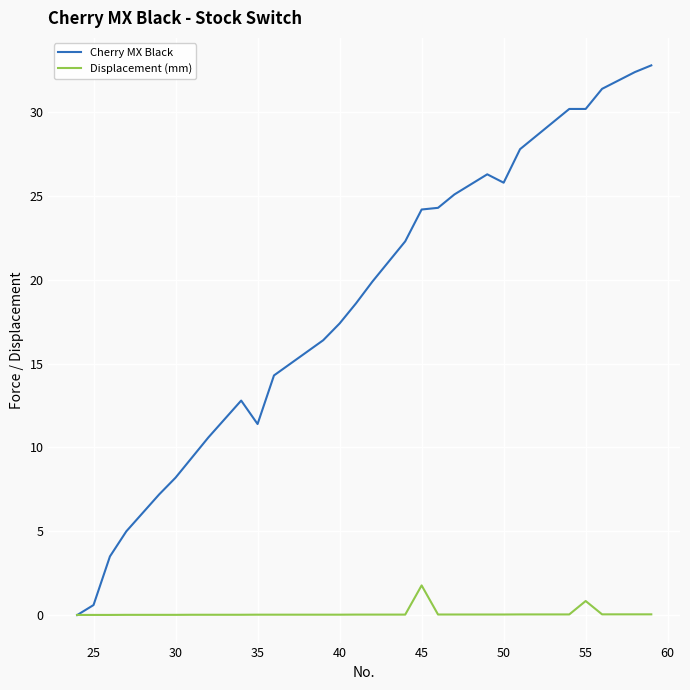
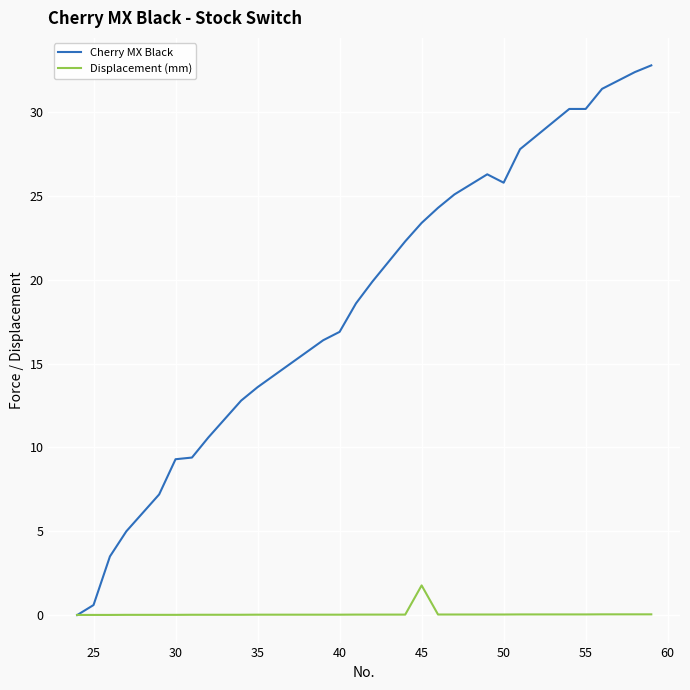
Cherry MX Black, 30: 8.2 -> 9.3
Cherry MX Black, 35: 11.4 -> 13.6
Cherry MX Black, 40: 17.4 -> 16.9
Cherry MX Black, 45: 24.2 -> 23.4
Displacement (mm), 55: 0.8 -> 0.0
